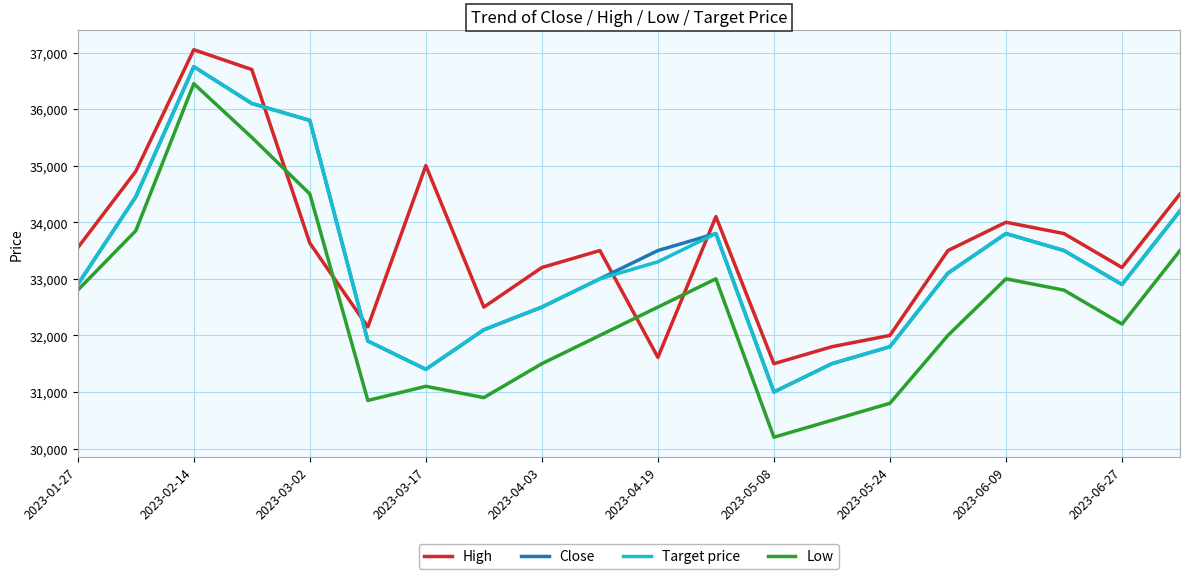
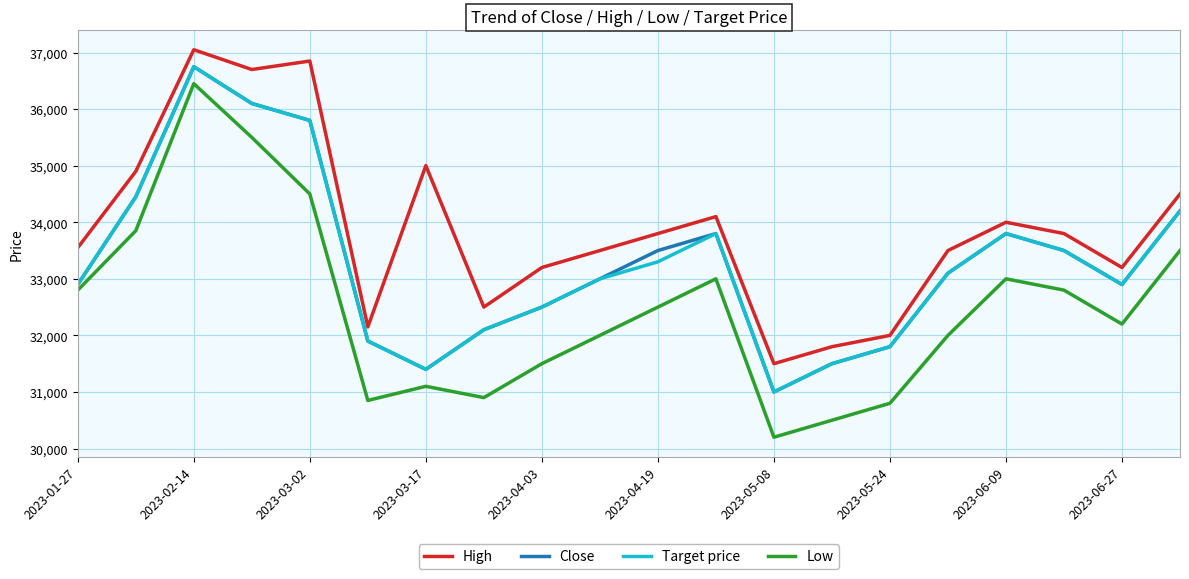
High, 2023-03-02: 33,600 -> 36,900
High, 2023-04-19: 31,600 -> 33,800
